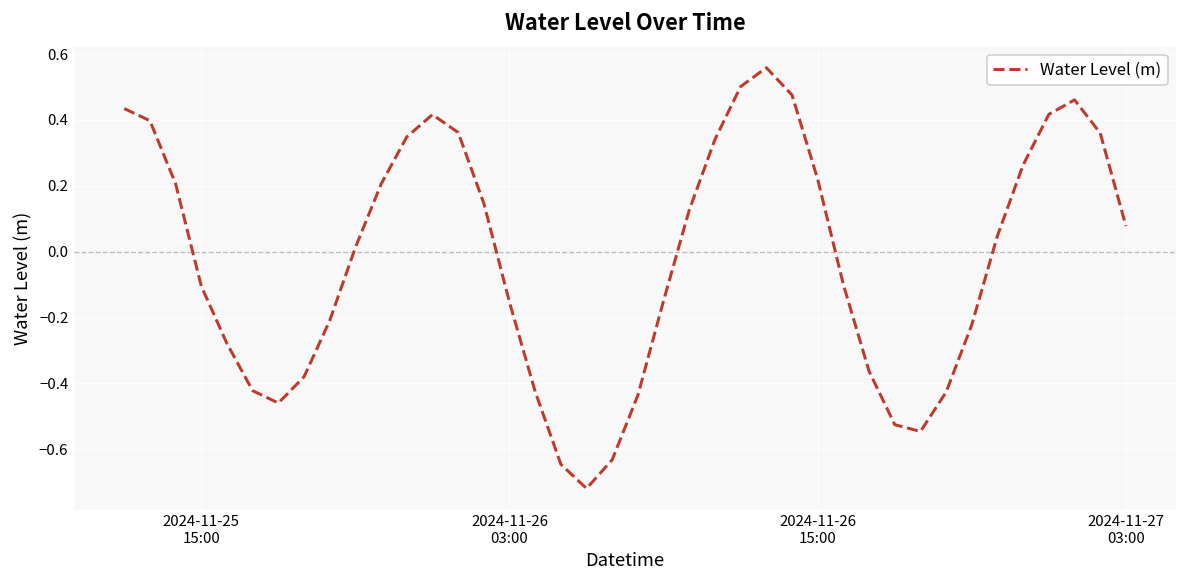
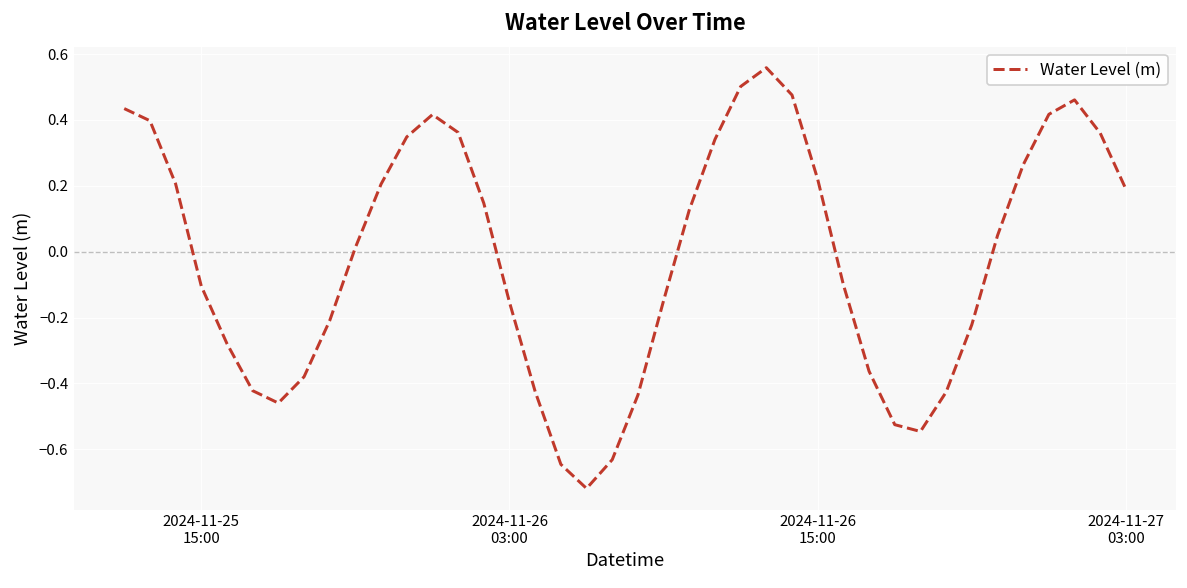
2024-11-27 03:00: 0.08 -> 0.19
